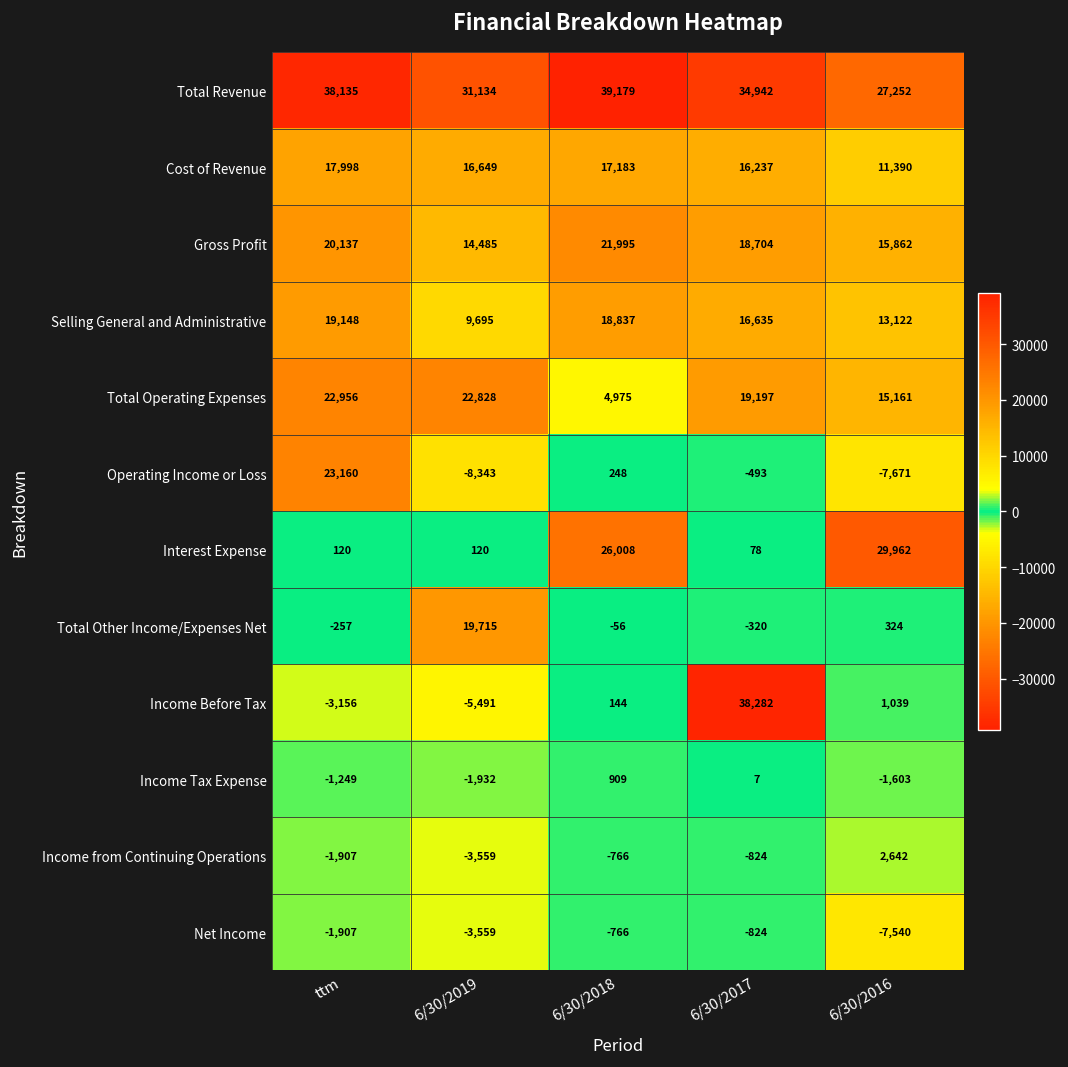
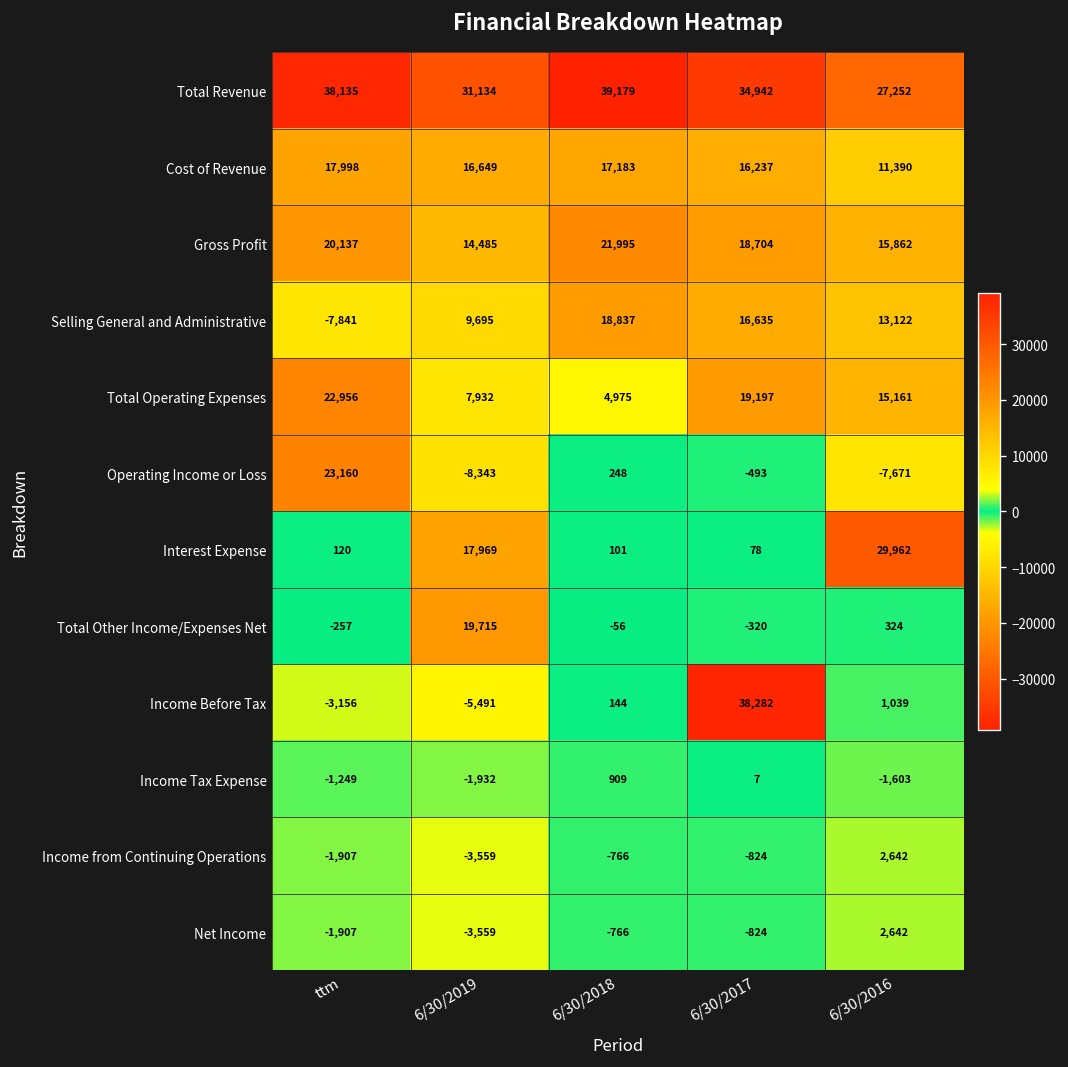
Selling General and Administrative, ttm: 19,148 -> -7,841
Total Operating Expenses, 6/30/2019: 22,828 -> 7,932
Interest Expense, 6/30/2019: 120 -> 17,969
Interest Expense, 6/30/2018: 26,008 -> 101
Net Income, 6/30/2016: -7,540 -> 2,642
